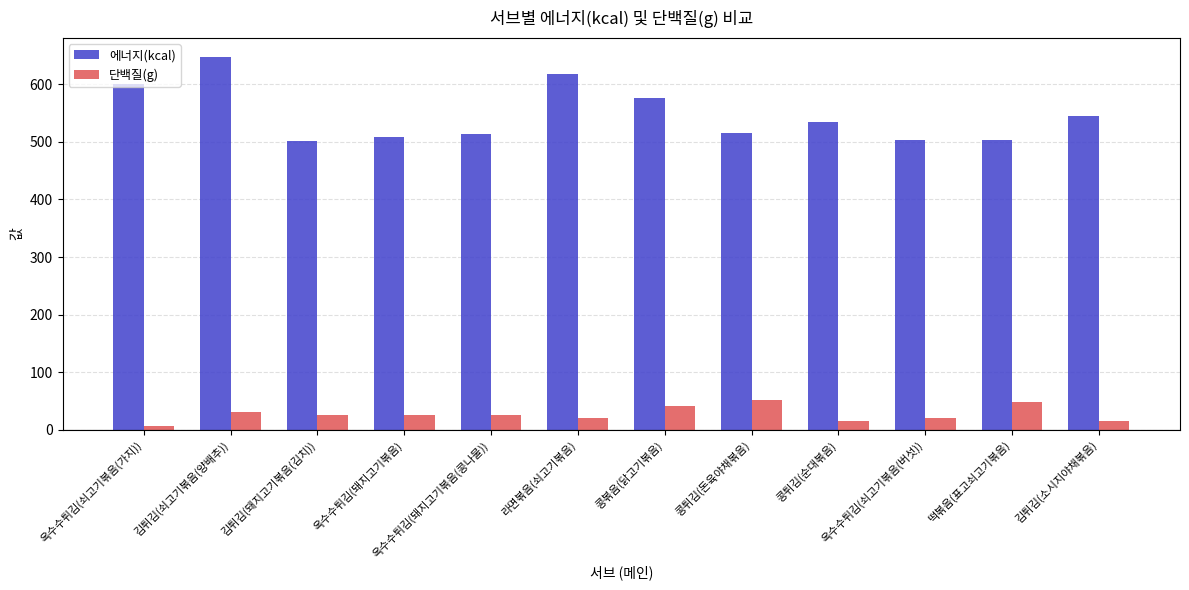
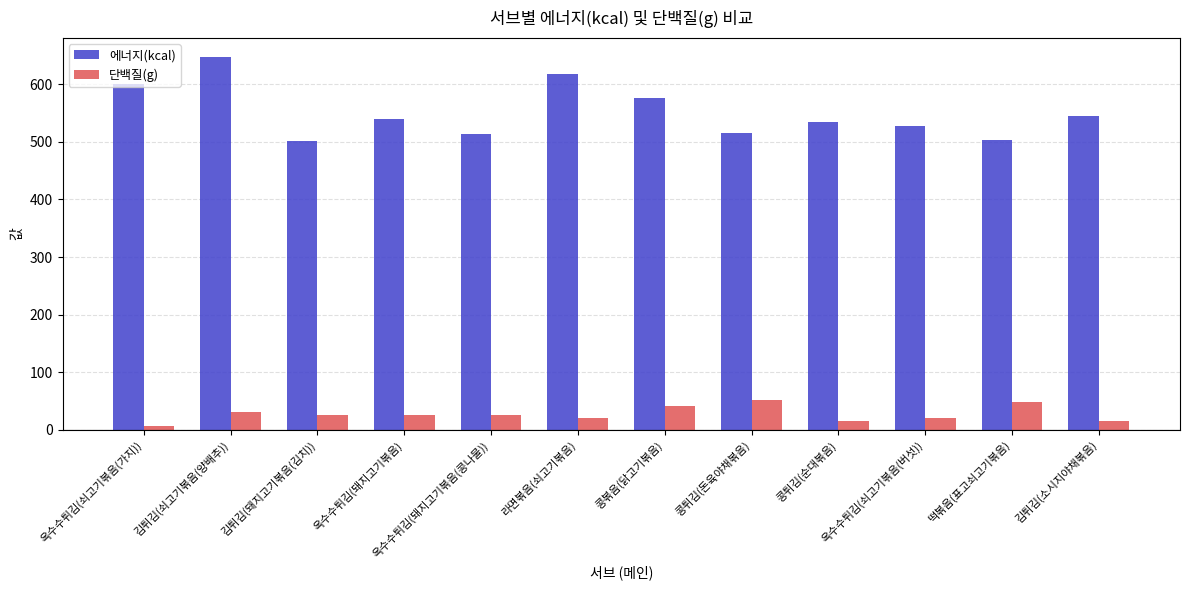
에너지(kcal), 옥수수튀김(돼지고기볶음): 510 -> 540
에너지(kcal), 옥수수튀김(쇠고기볶음(버섯)): 500 -> 530
